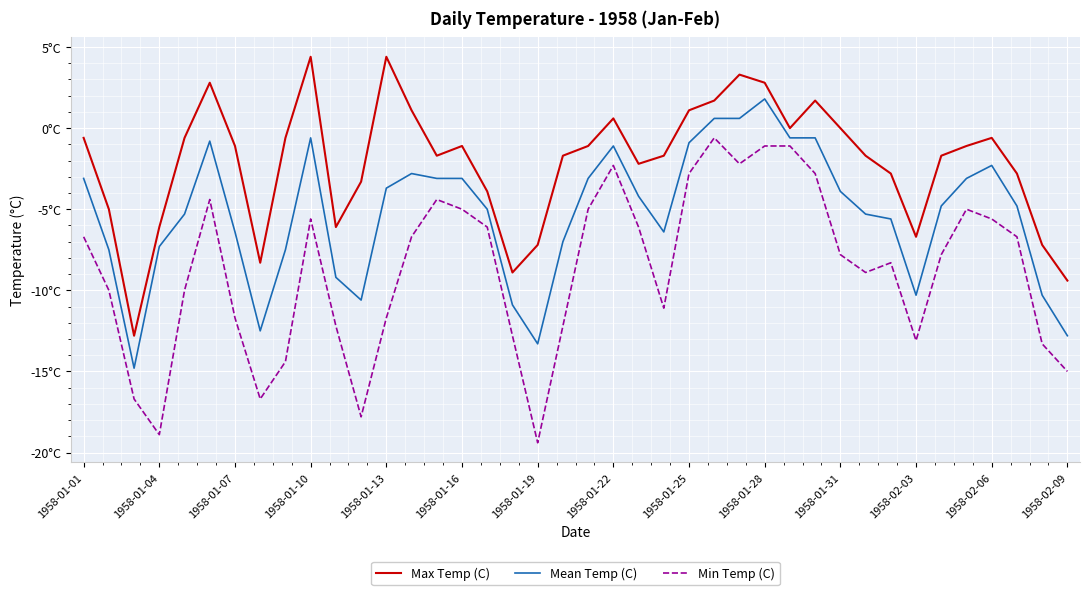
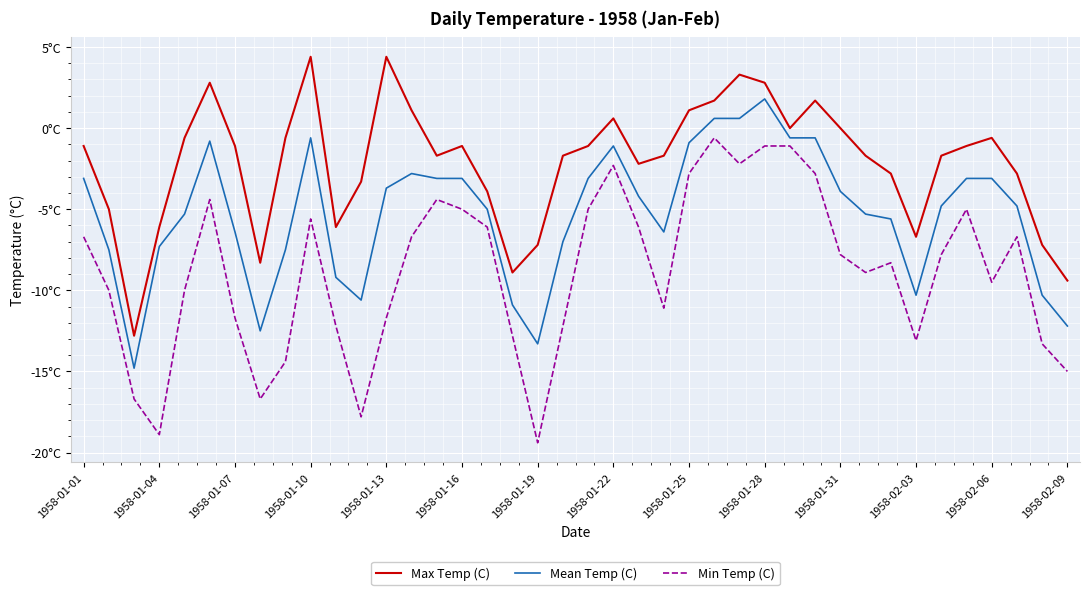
Max Temp (C), 1958-01-01: -0.6°C -> -1.1°C
Mean Temp (C), 1958-02-06: -2.3°C -> -3.1°C
Min Temp (C), 1958-02-06: -5.6°C -> -9.5°C
Mean Temp (C), 1958-02-09: -12.8°C -> -12.2°C
